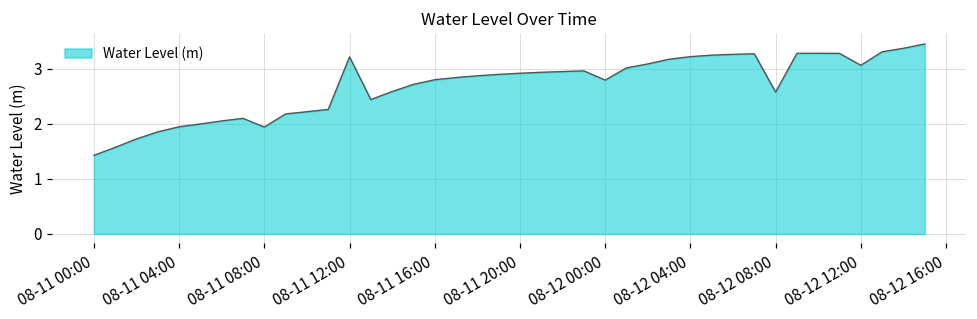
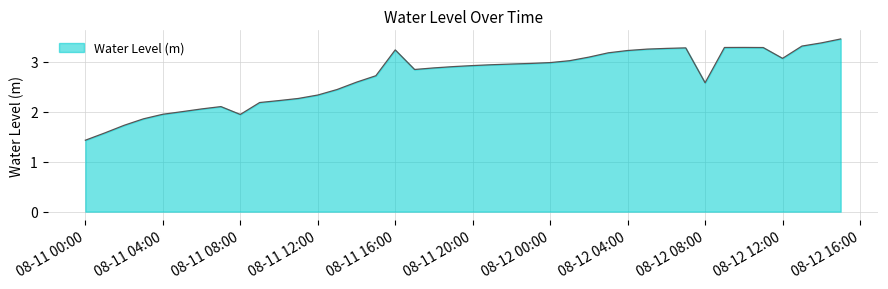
08-11 12:00: 3.2 -> 2.3
08-11 16:00: 2.8 -> 3.2
08-12 00:00: 2.8 -> 3.0
